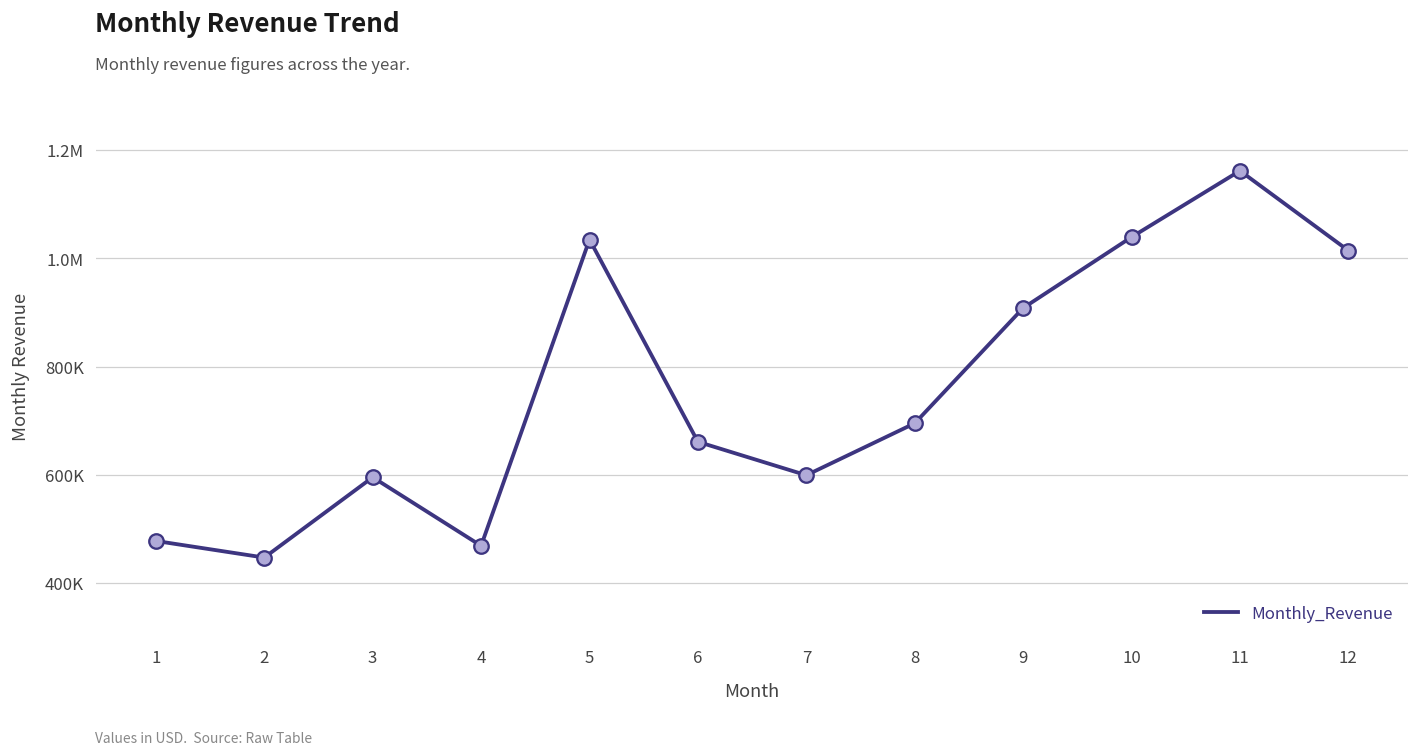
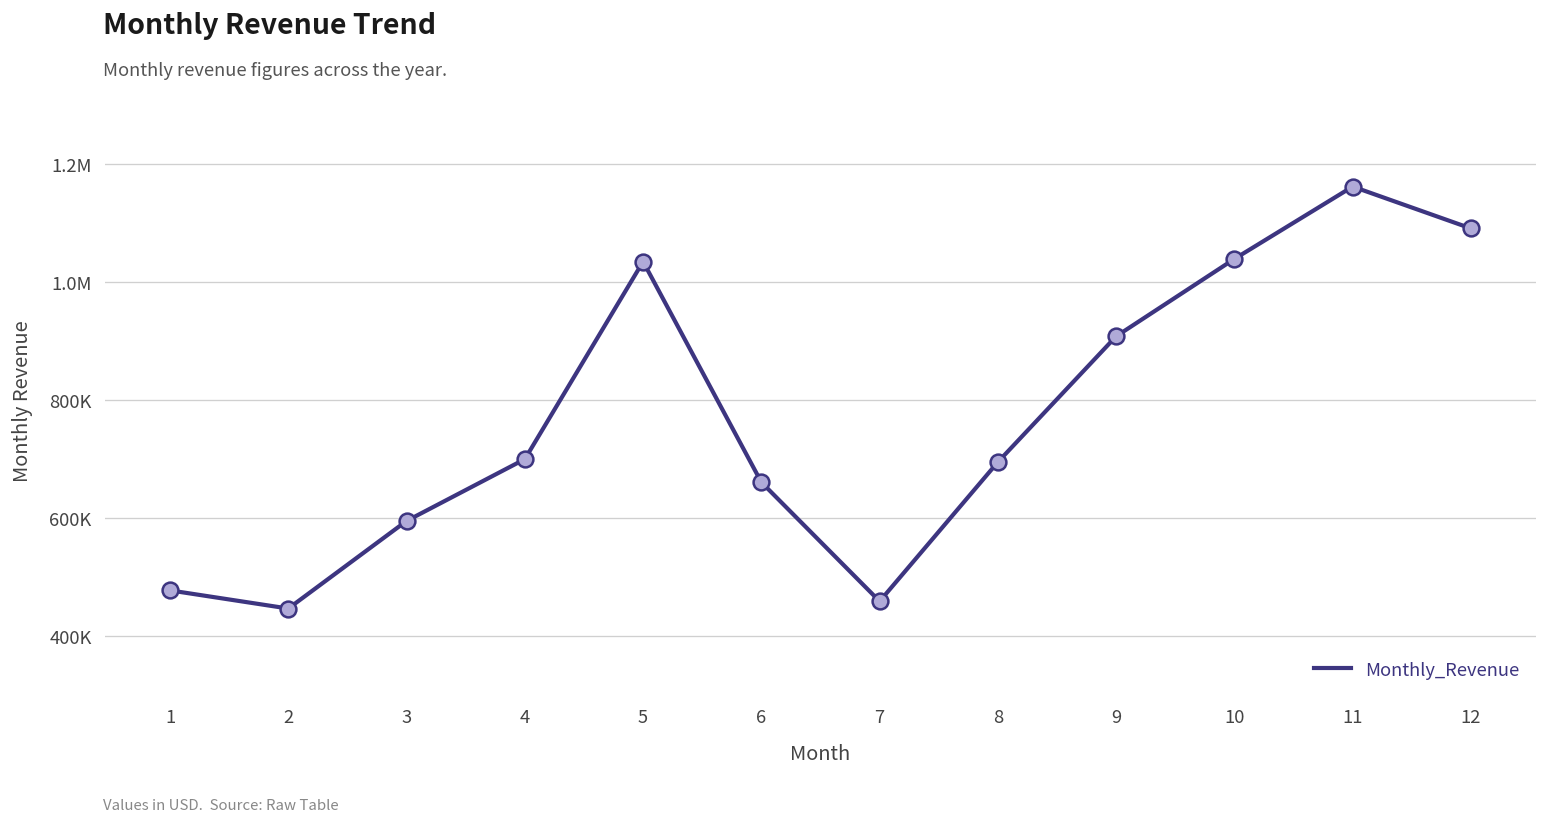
4: 470000 -> 700000
7: 600000 -> 460000
12: 1010000 -> 1090000
